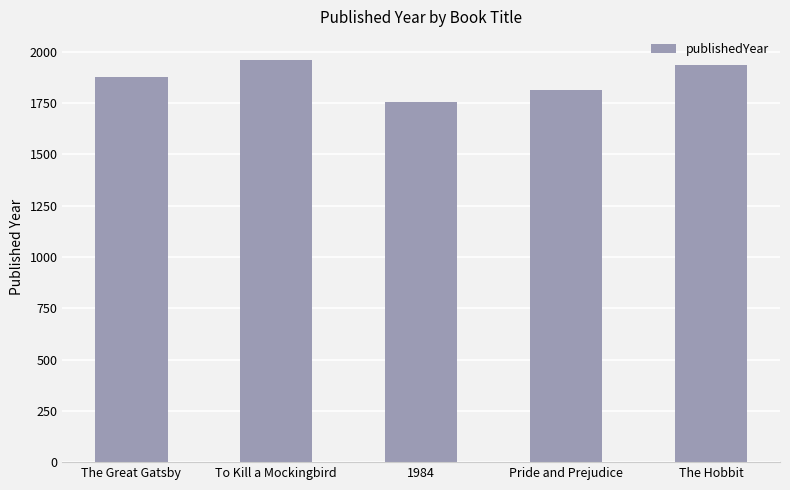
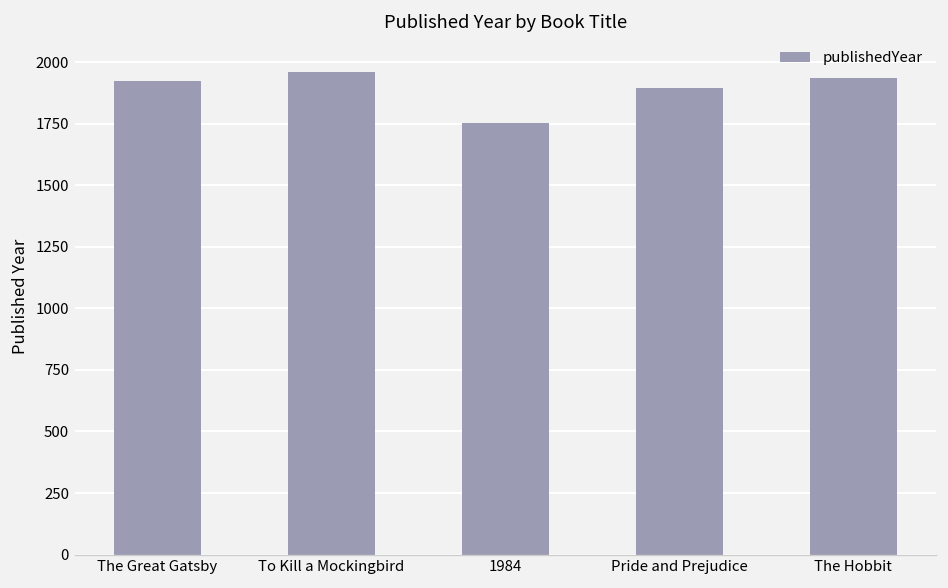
The Great Gatsby: 1880 -> 1930
Pride and Prejudice: 1810 -> 1900
